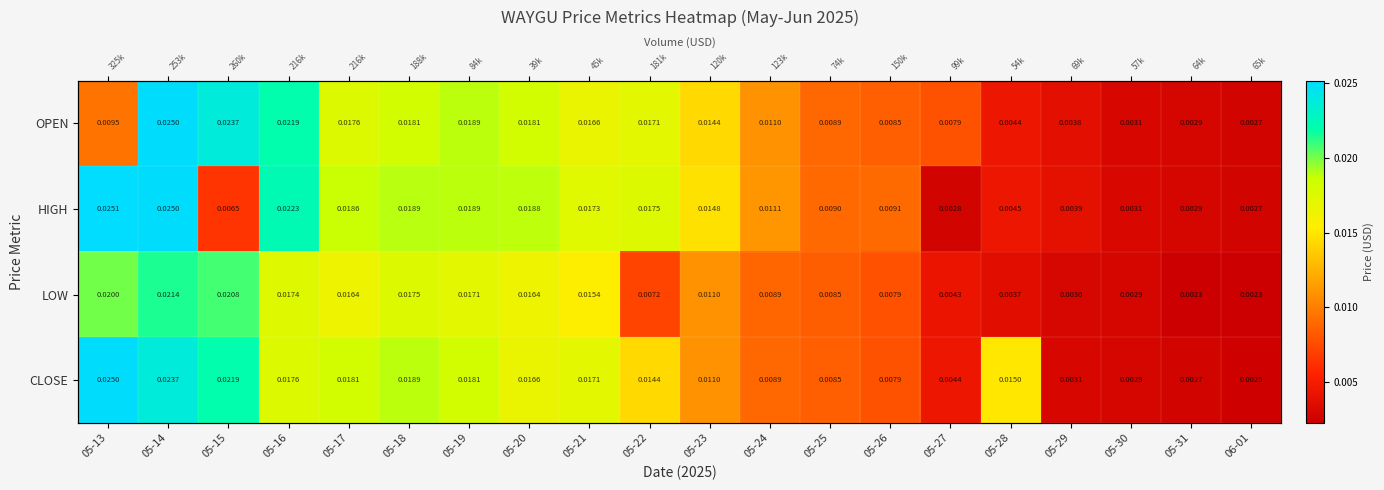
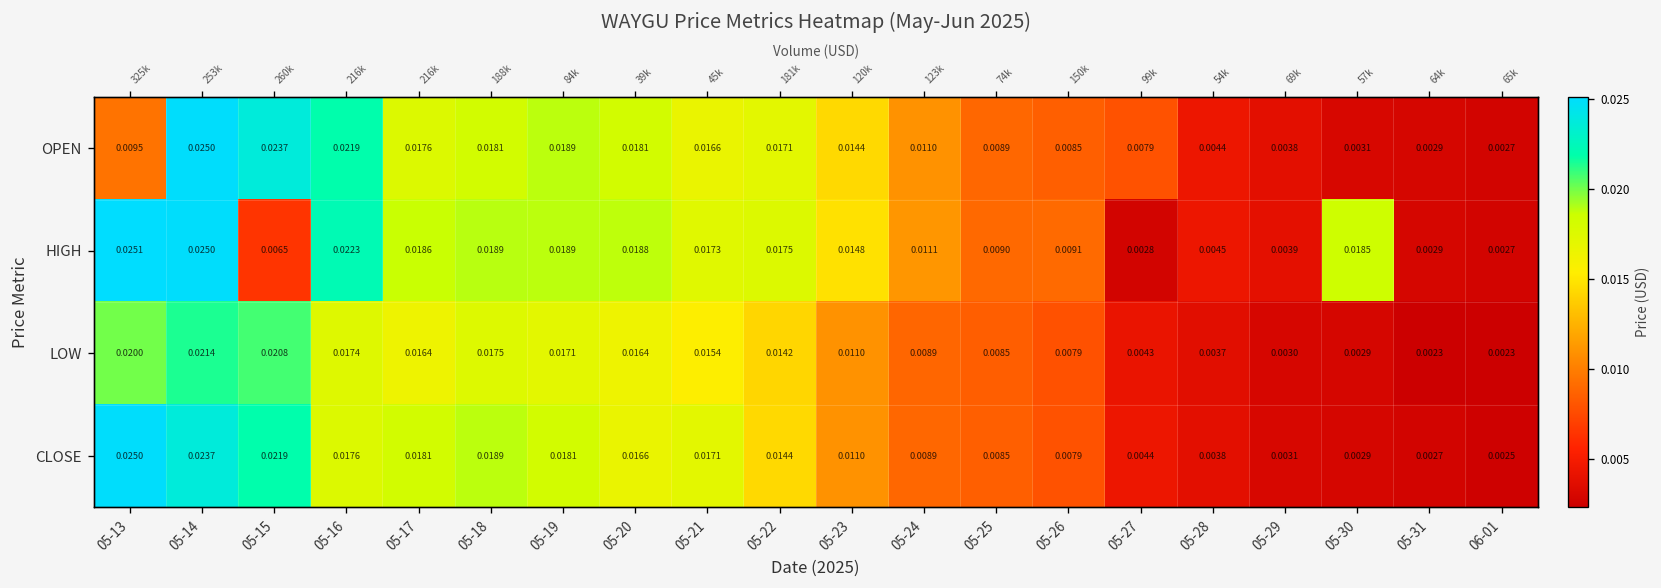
HIGH, 05-30: 0.0031 -> 0.0185
LOW, 05-22: 0.0072 -> 0.0142
CLOSE, 05-28: 0.0150 -> 0.0038
